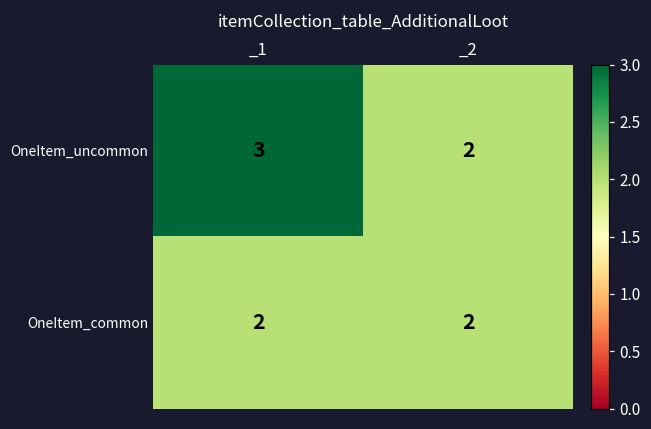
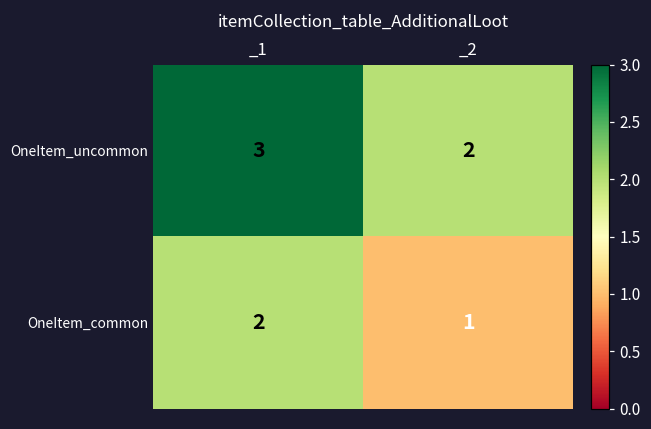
OneItem_common, _2: 2 -> 1
